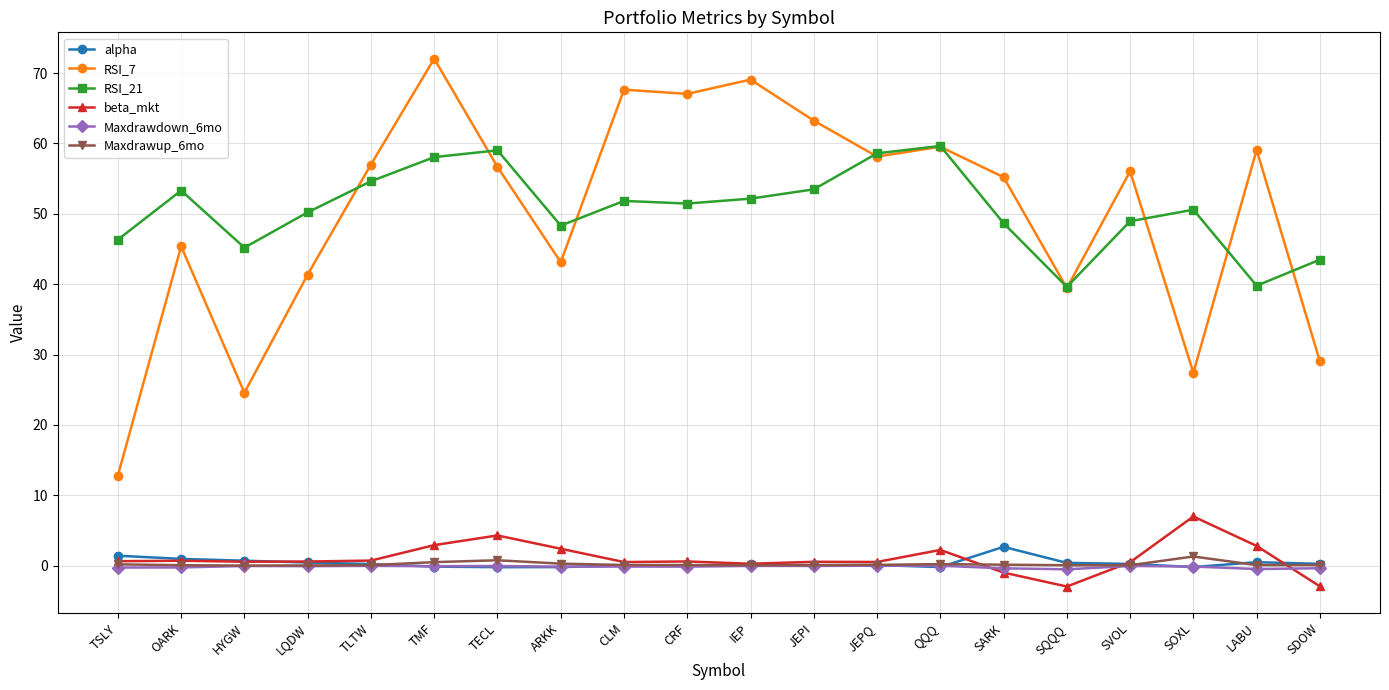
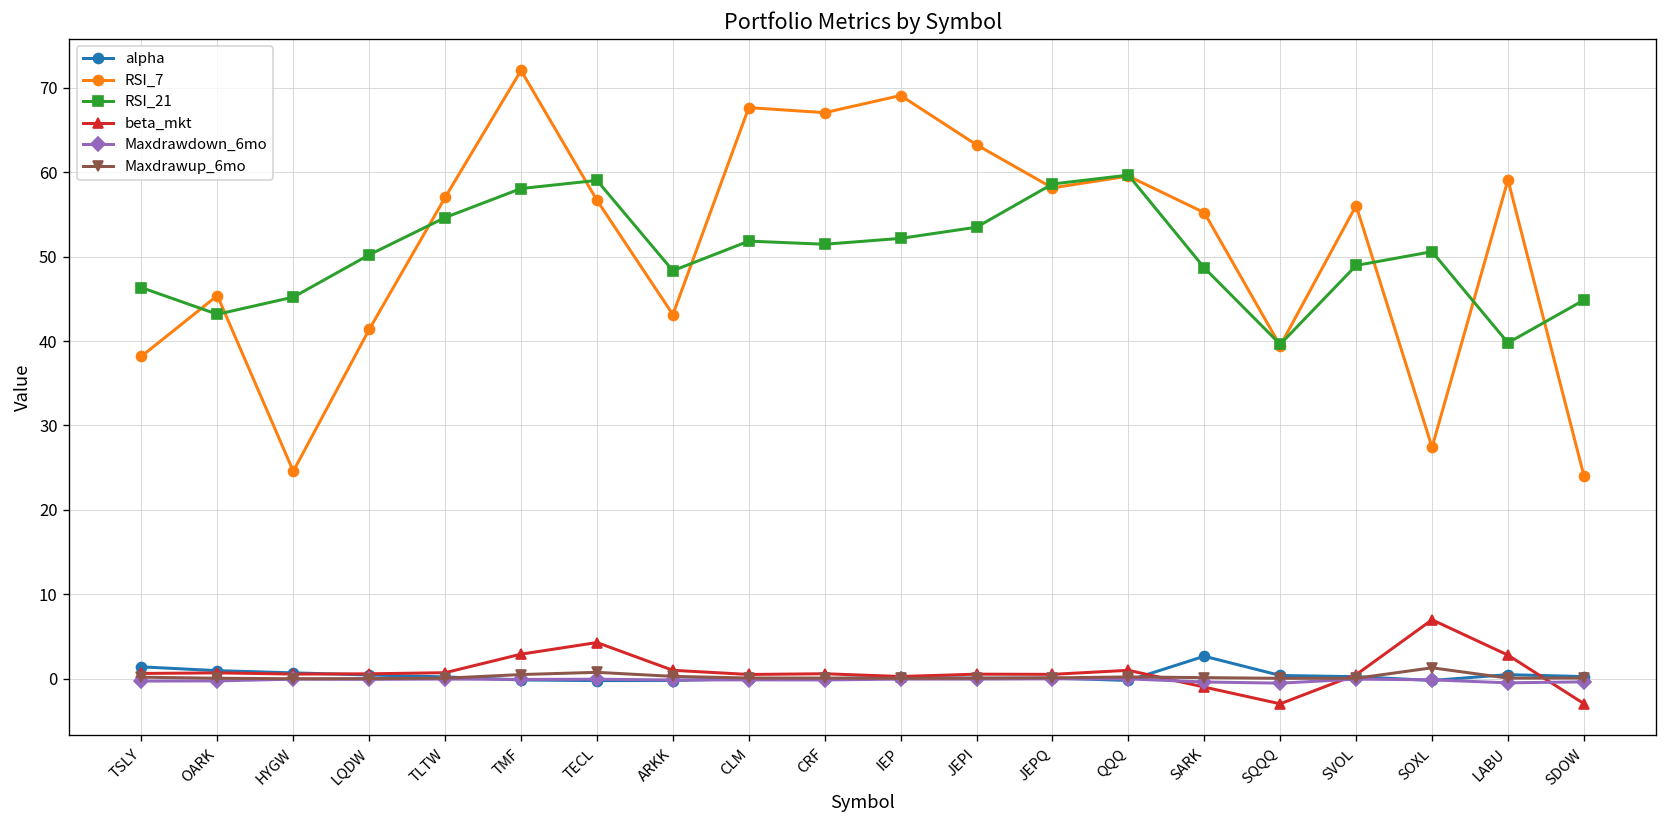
RSI_7, TSLY: 13 -> 38
RSI_21, OARK: 53 -> 43
beta_mkt, ARKK: 2 -> 1
beta_mkt, QQQ: 2 -> 1
RSI_7, SDOW: 29 -> 24
RSI_21, SDOW: 43 -> 45
